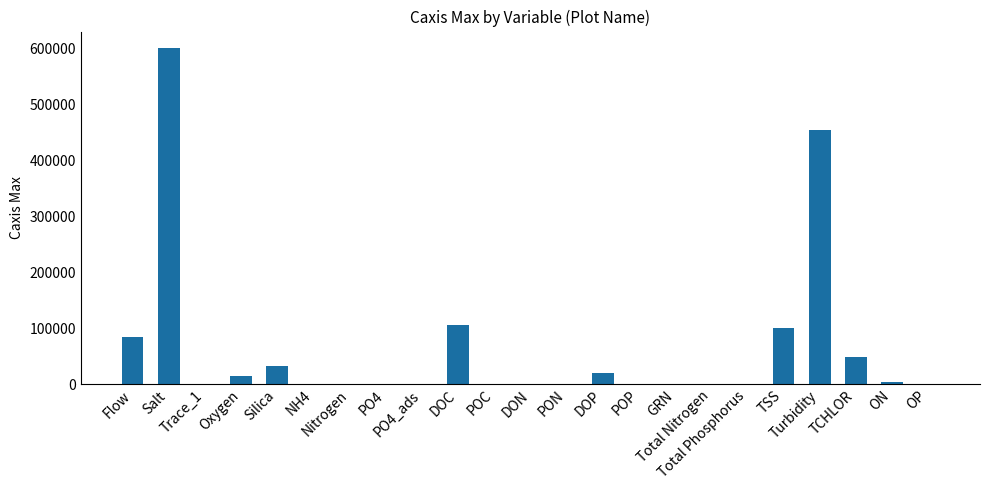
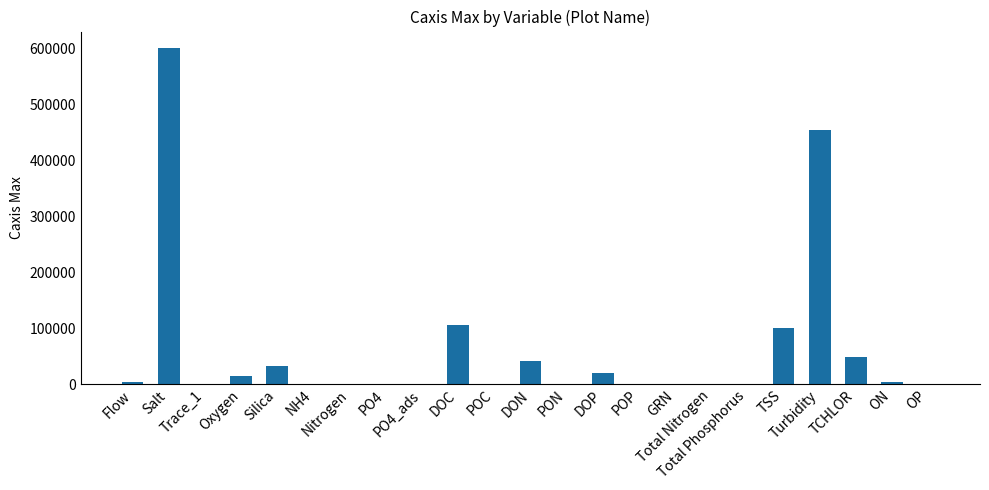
Flow: 80000 -> 0
DON: 0 -> 40000
